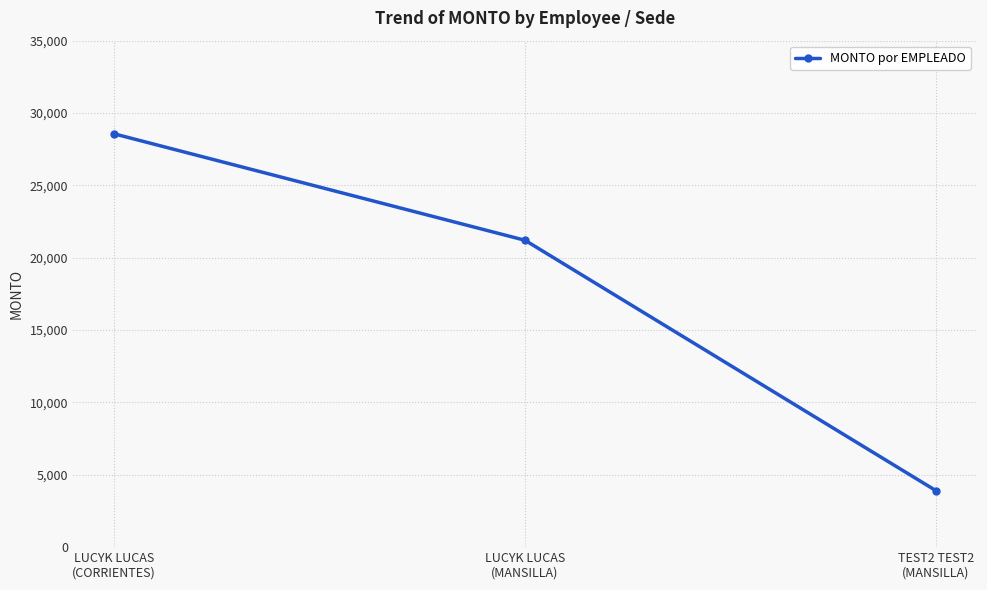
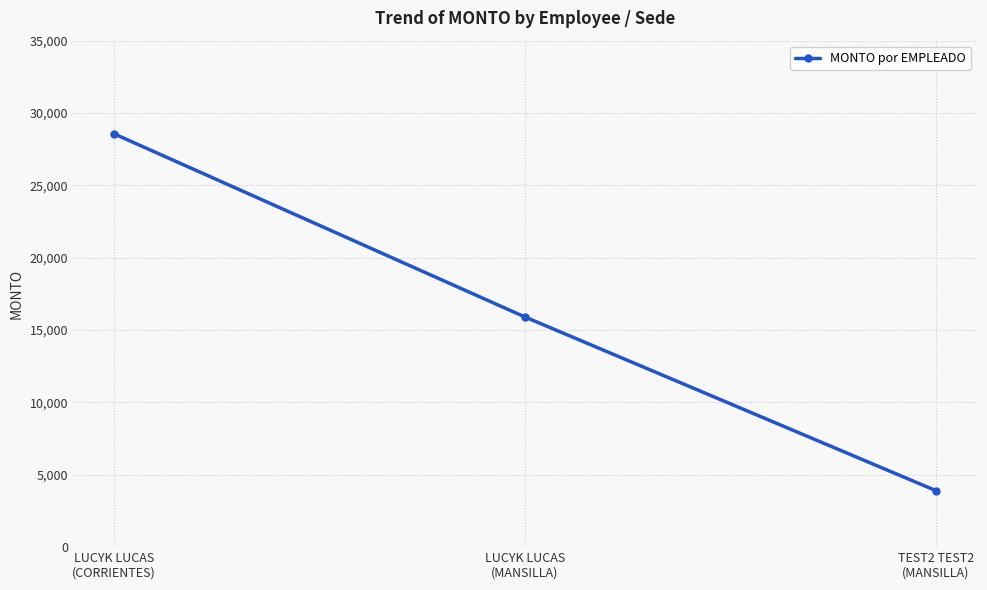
LUCYK LUCAS (MANSILLA): 21,200 -> 15,900
